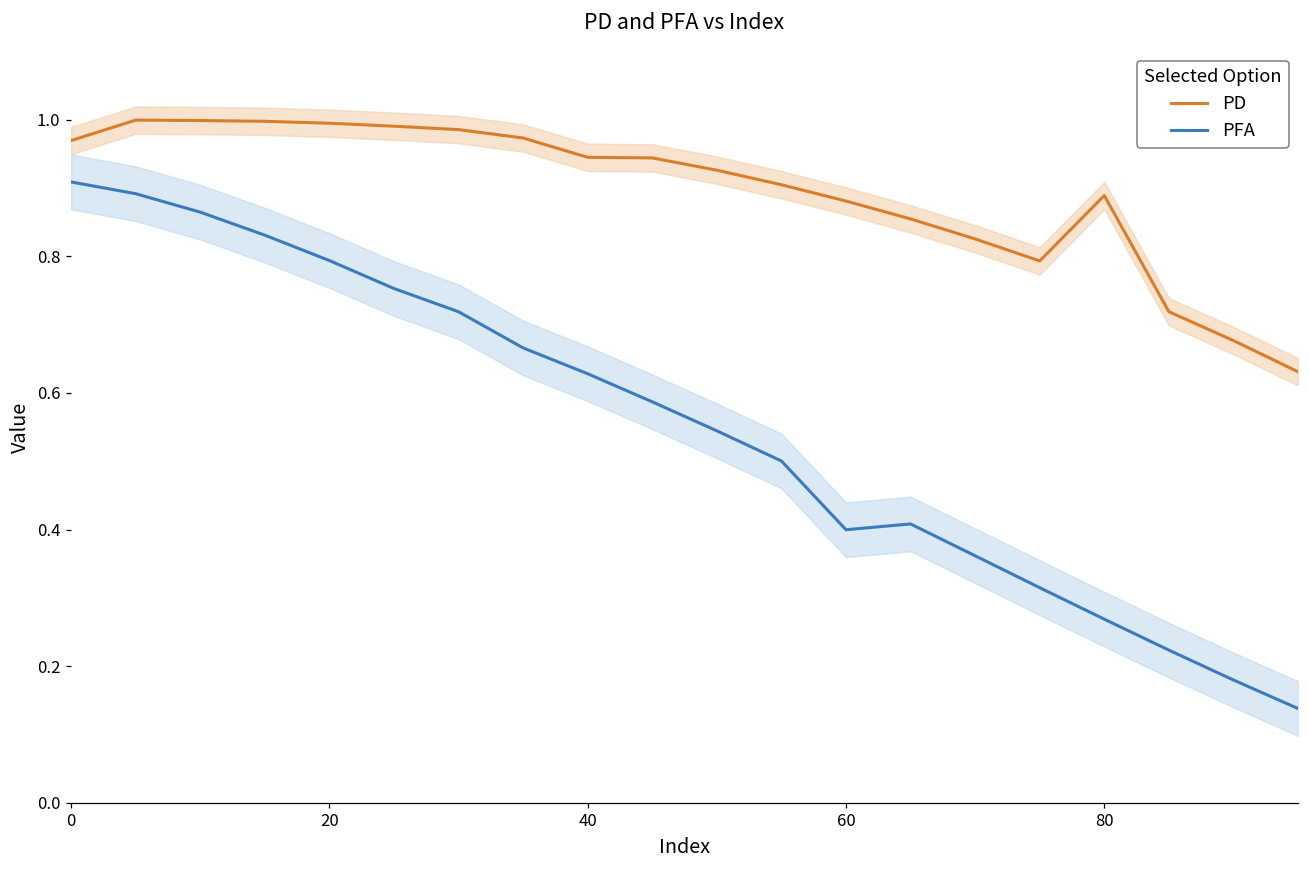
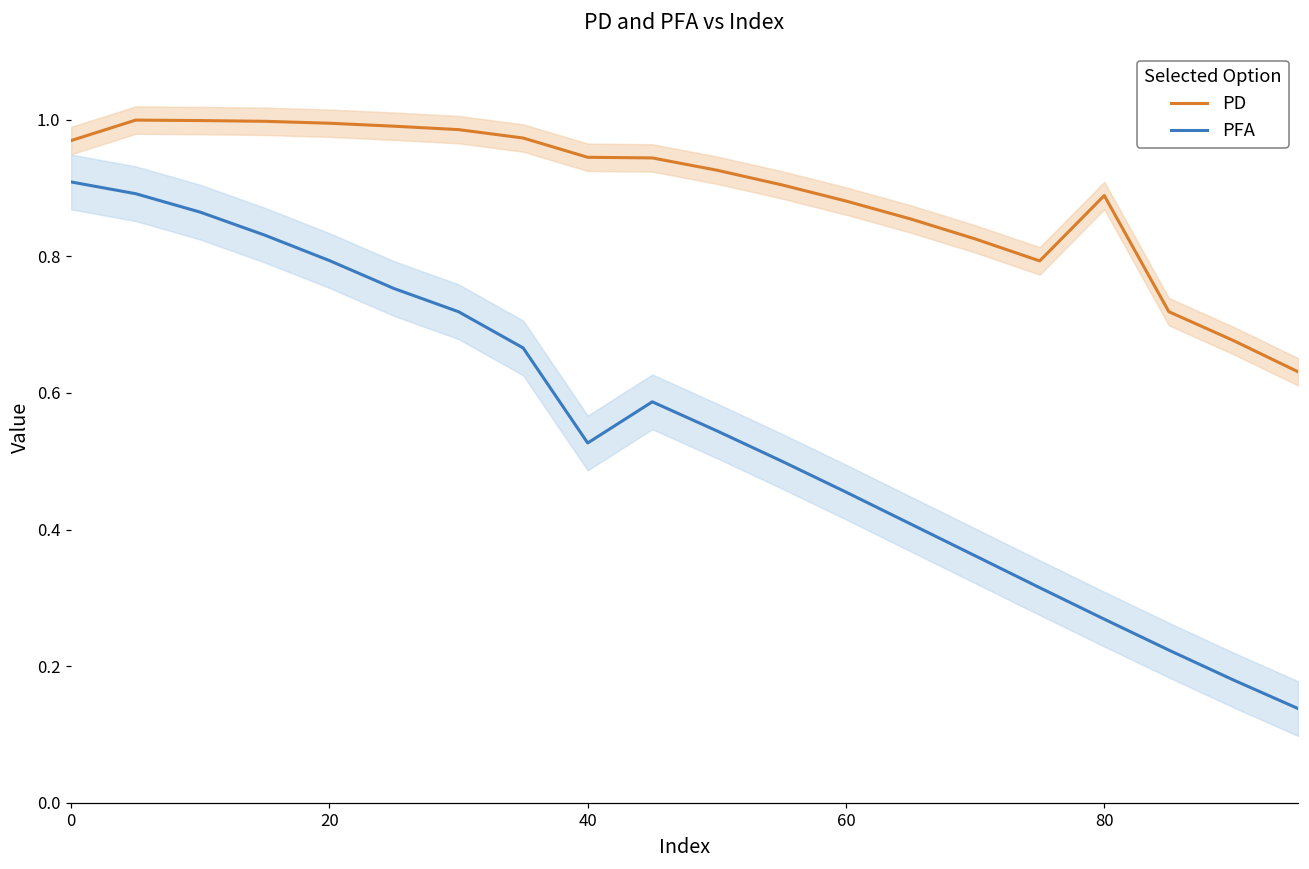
PFA, 40: 0.63 -> 0.53
PFA, 60: 0.40 -> 0.45
